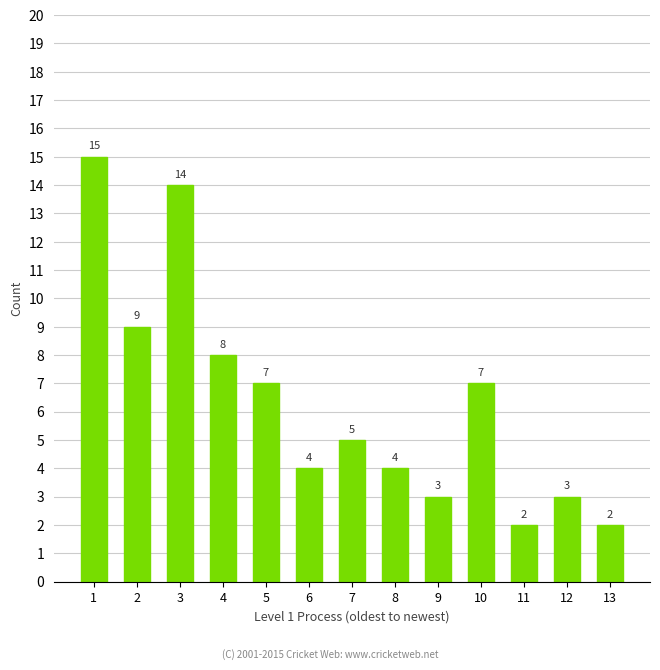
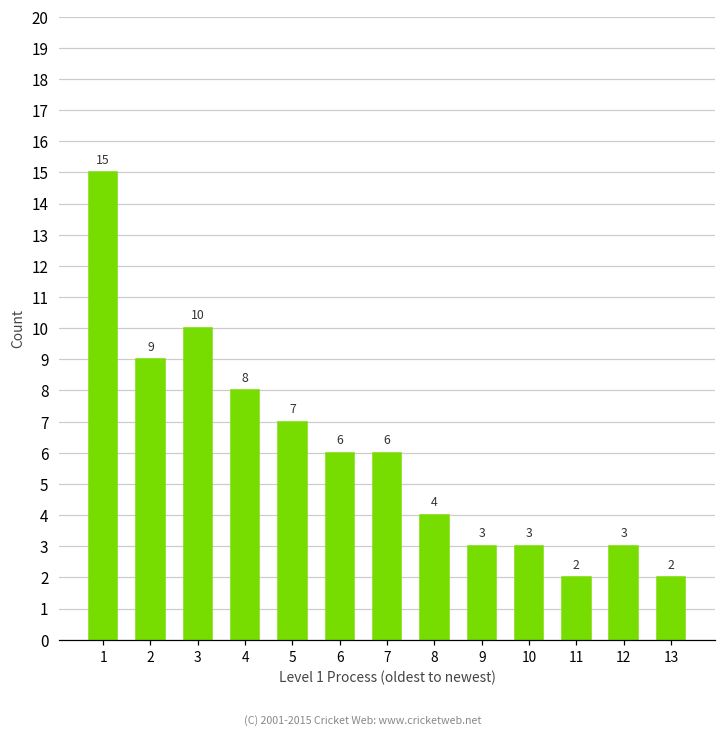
3: 14 -> 10
6: 4 -> 6
7: 5 -> 6
10: 7 -> 3
